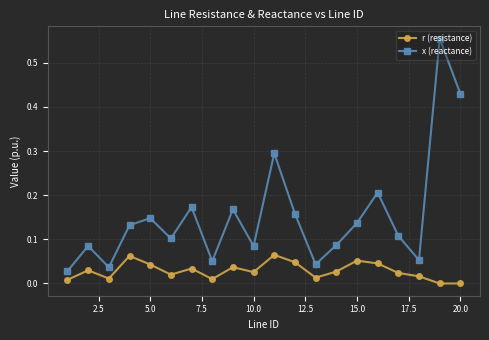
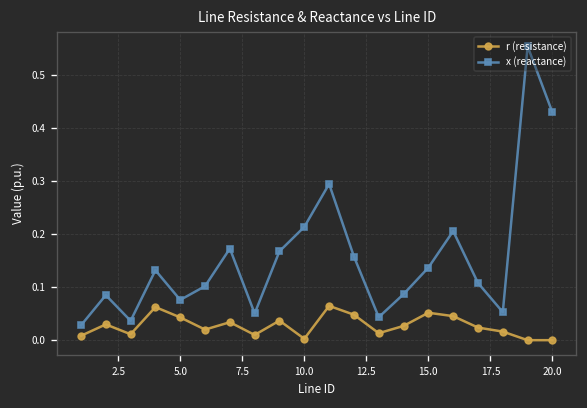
x (reactance), 5.0: 0.15 -> 0.08
r (resistance), 10.0: 0.03 -> 0.00
x (reactance), 10.0: 0.08 -> 0.21
